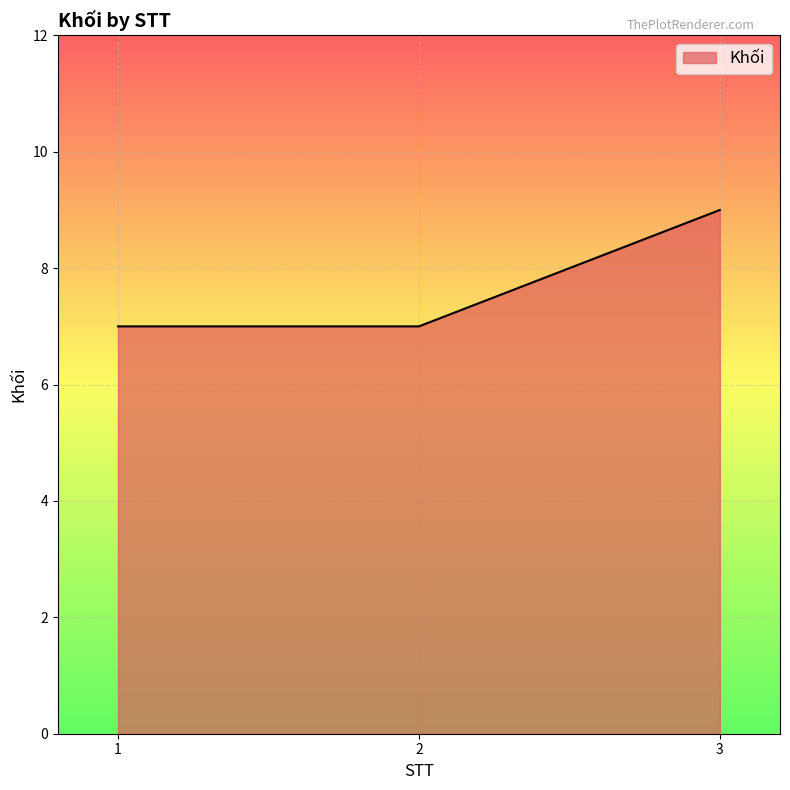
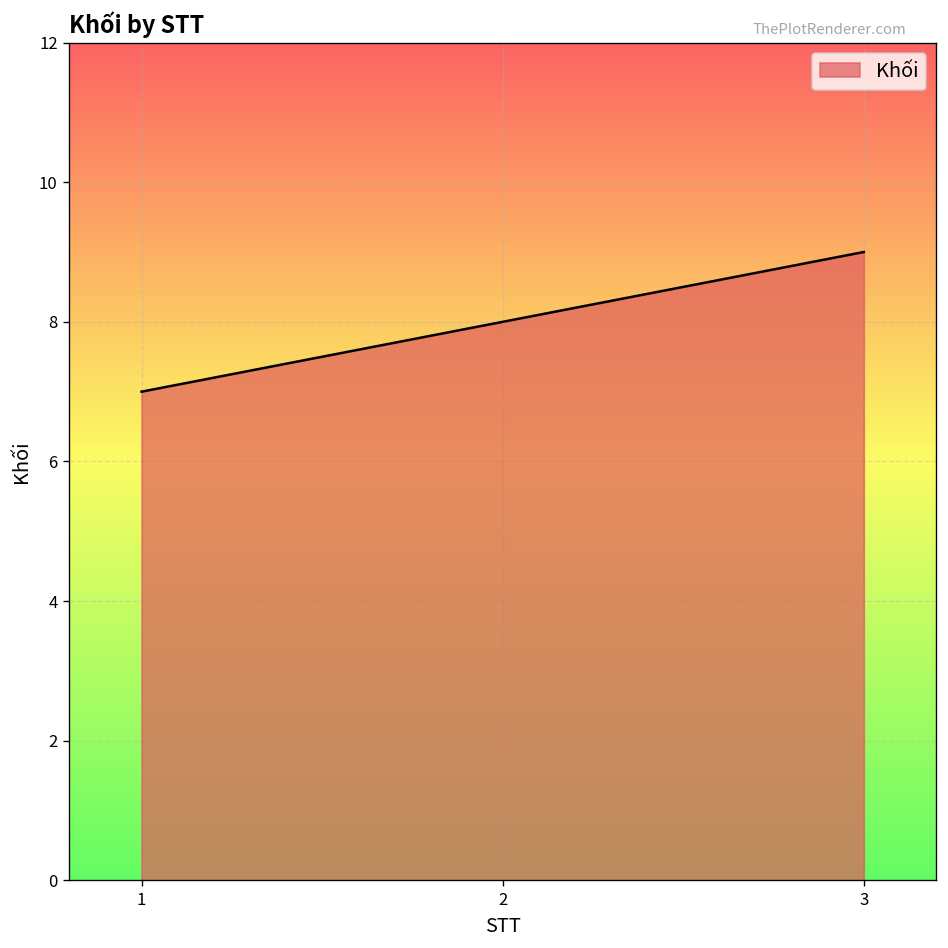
2: 7 -> 8
